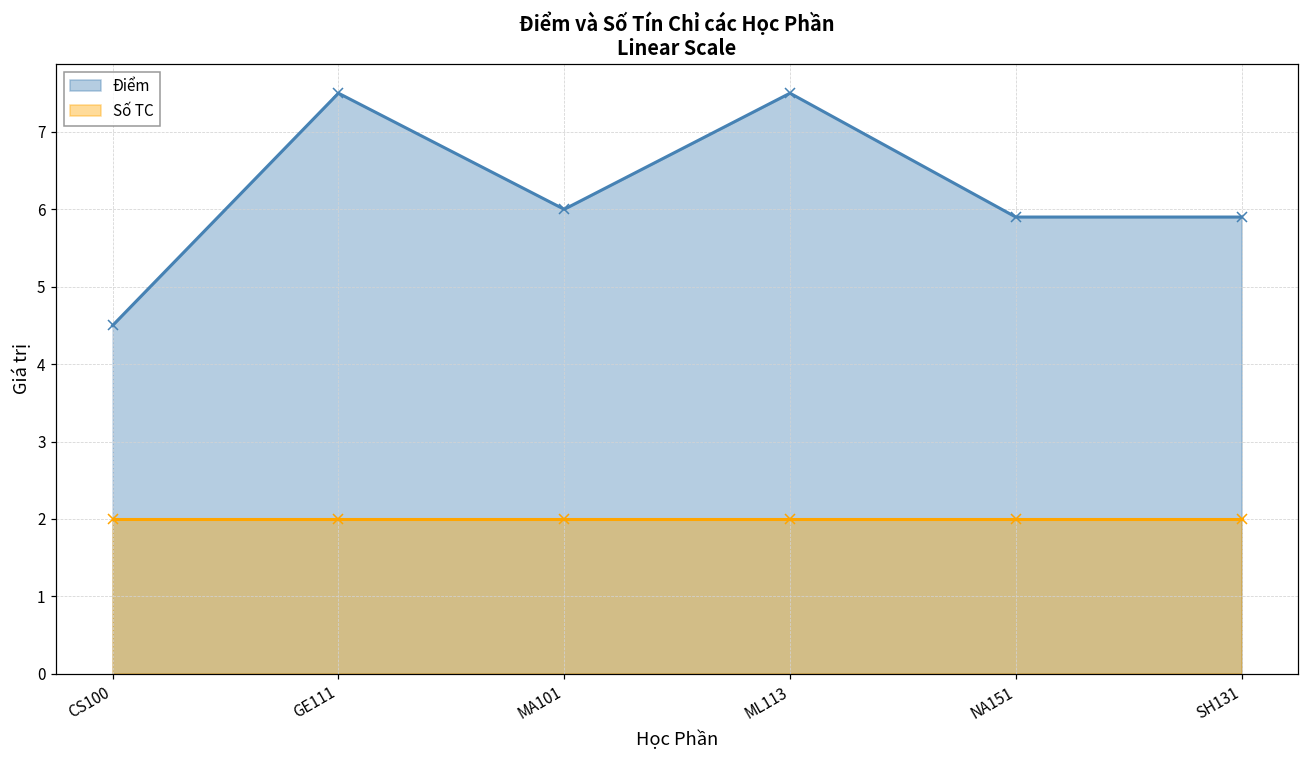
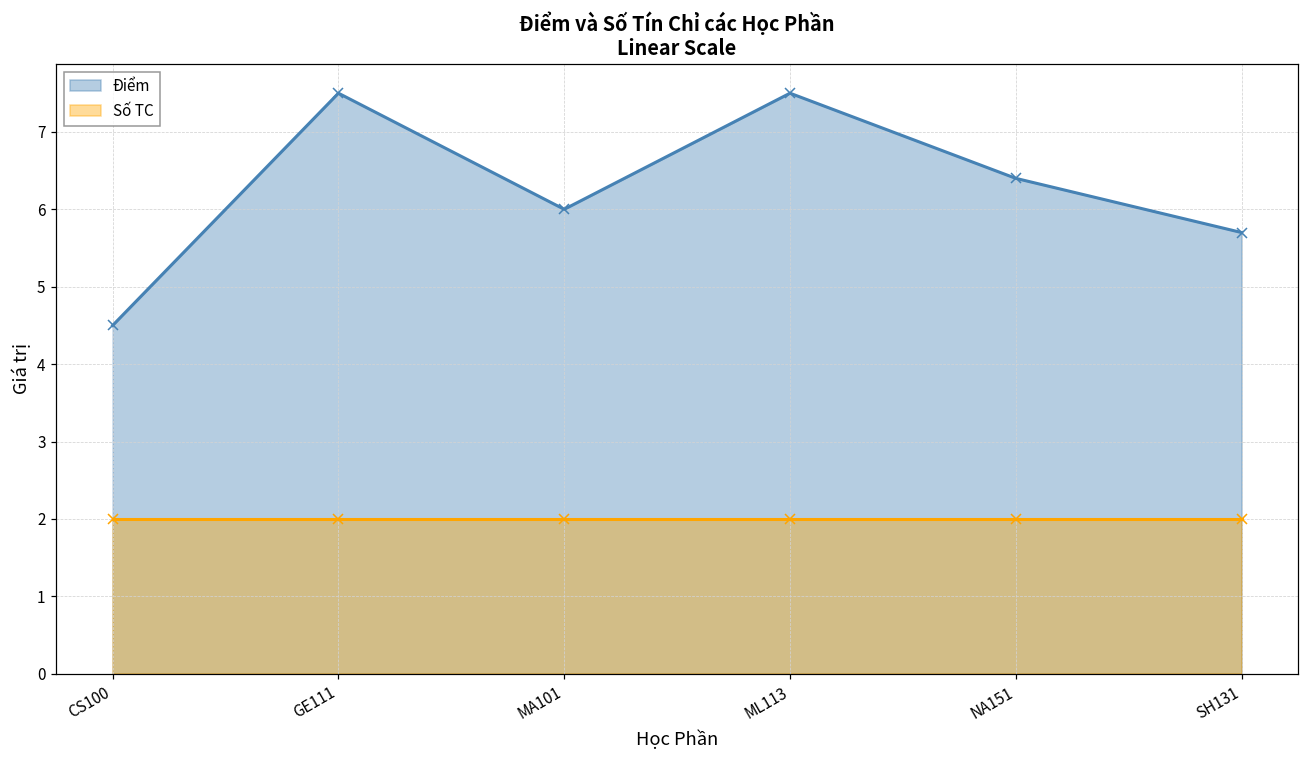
Điểm, NA151: 5.9 -> 6.4
Điểm, SH131: 5.9 -> 5.7
